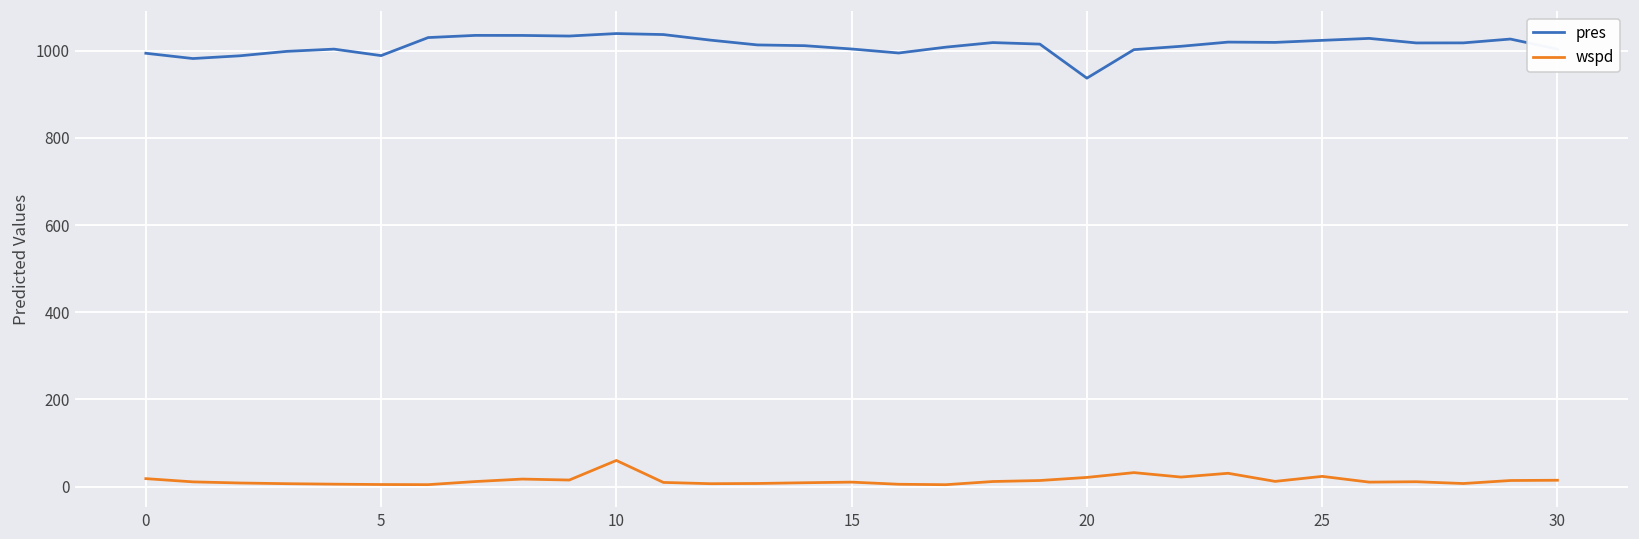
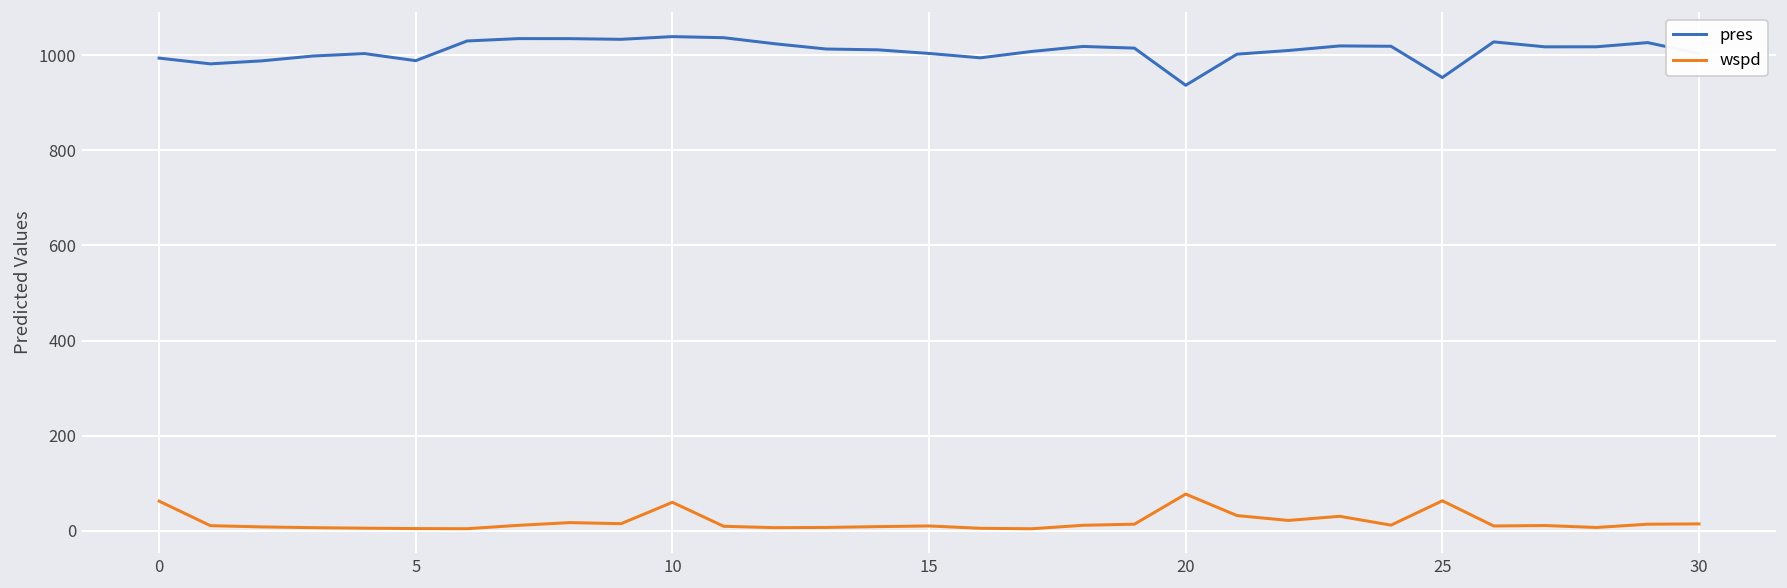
wspd, 0: 20 -> 60
wspd, 20: 20 -> 80
pres, 25: 1020 -> 950
wspd, 25: 20 -> 60
